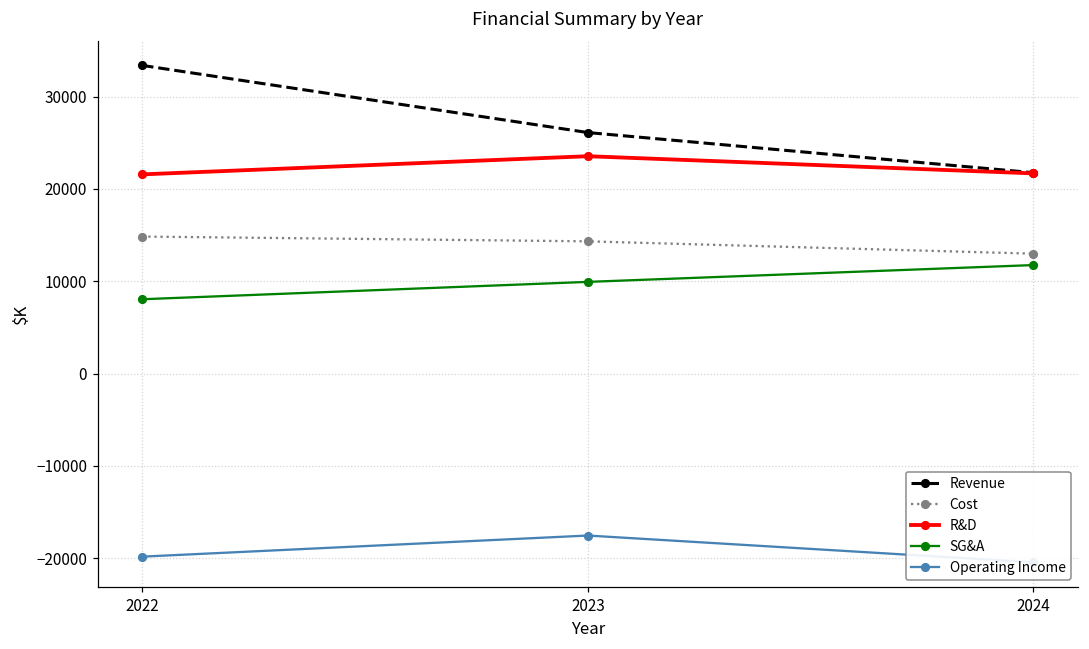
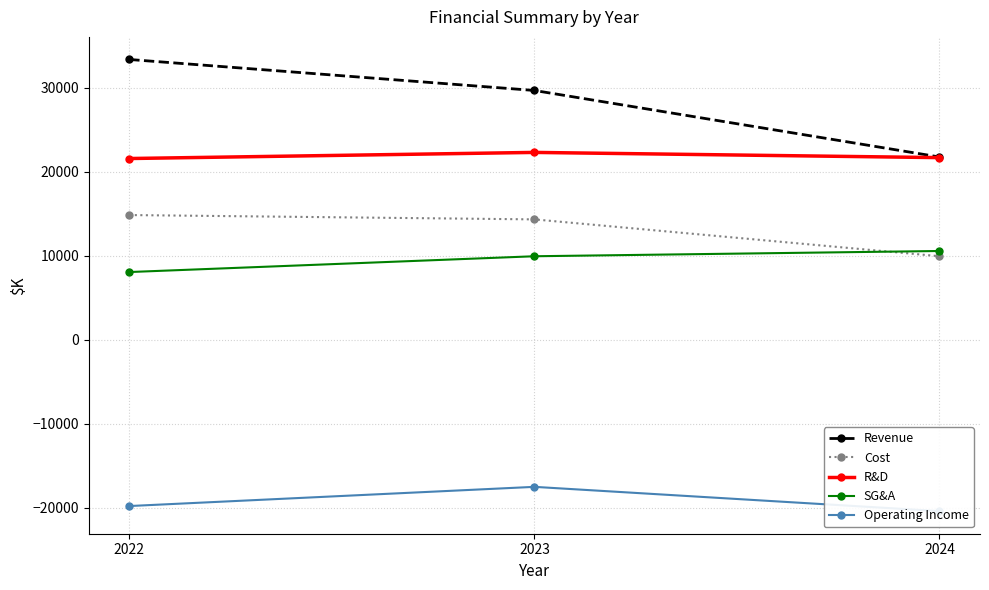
Revenue, 2023: 26000 -> 30000
R&D, 2023: 24000 -> 22000
Cost, 2024: 13000 -> 10000
SG&A, 2024: 12000 -> 11000
